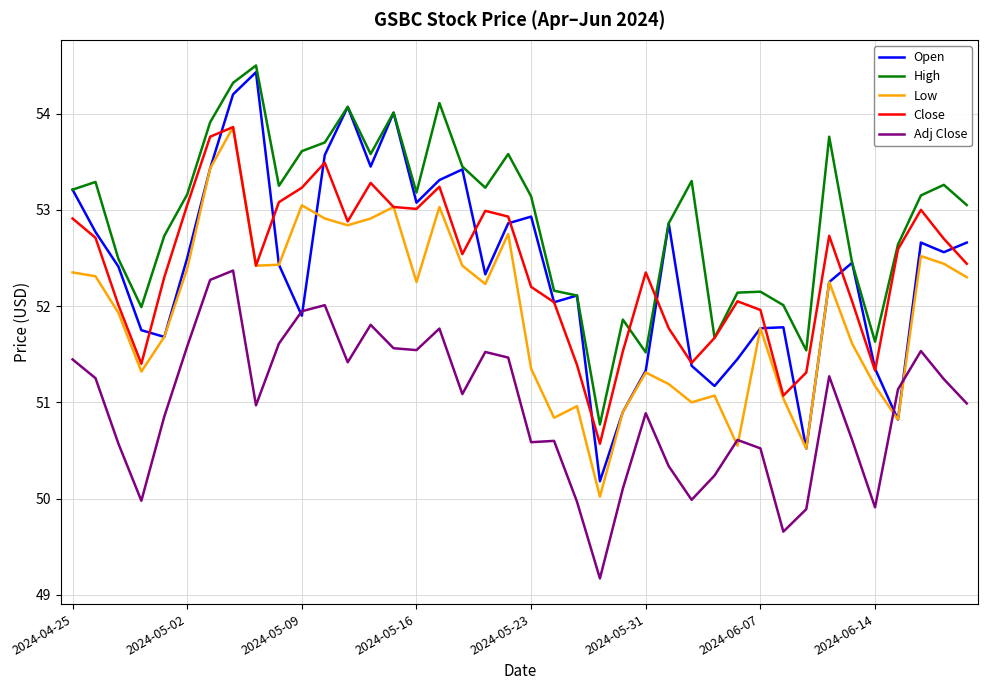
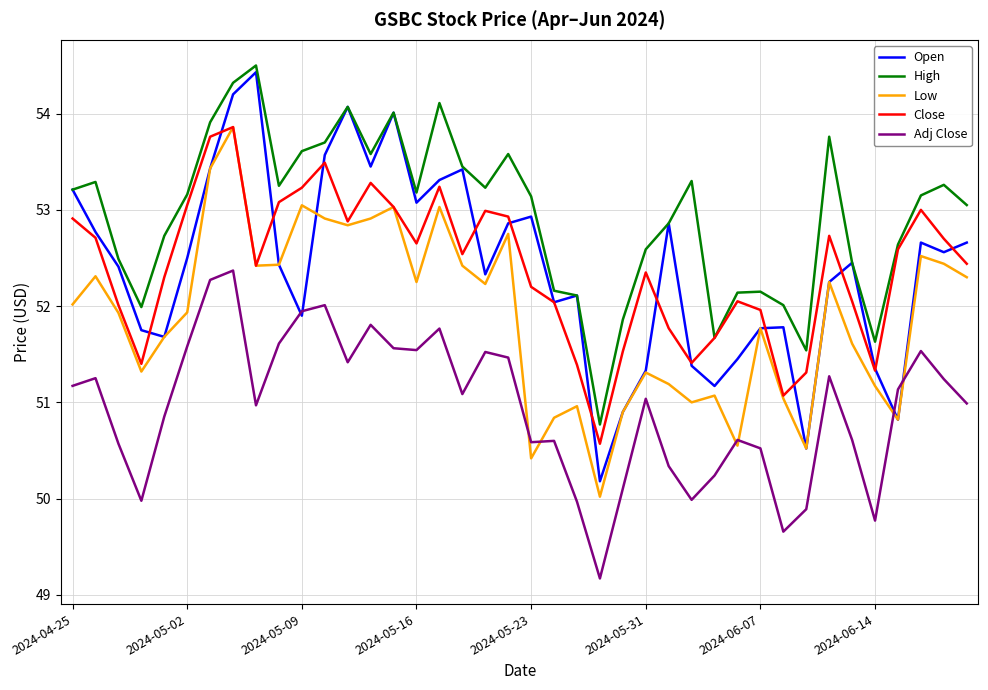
Low, 2024-04-25: 52.3 -> 52.0
Adj Close, 2024-04-25: 51.4 -> 51.2
Low, 2024-05-02: 52.4 -> 51.9
Close, 2024-05-16: 53.0 -> 52.7
Low, 2024-05-23: 51.3 -> 50.4
High, 2024-05-31: 51.5 -> 52.6
Adj Close, 2024-05-31: 50.9 -> 51.0
Adj Close, 2024-06-14: 49.9 -> 49.8
